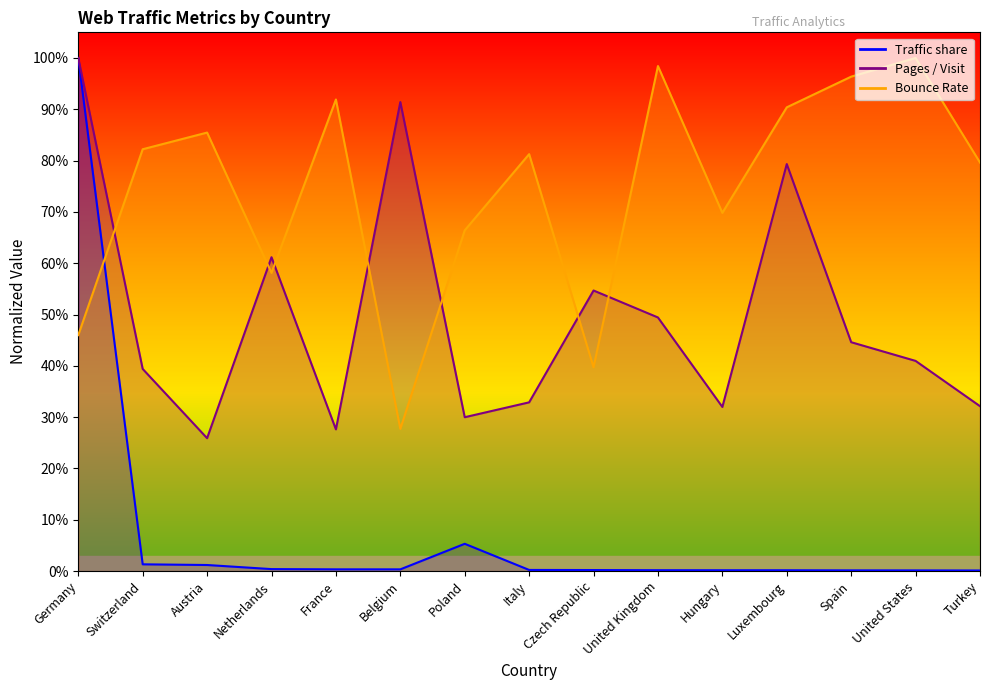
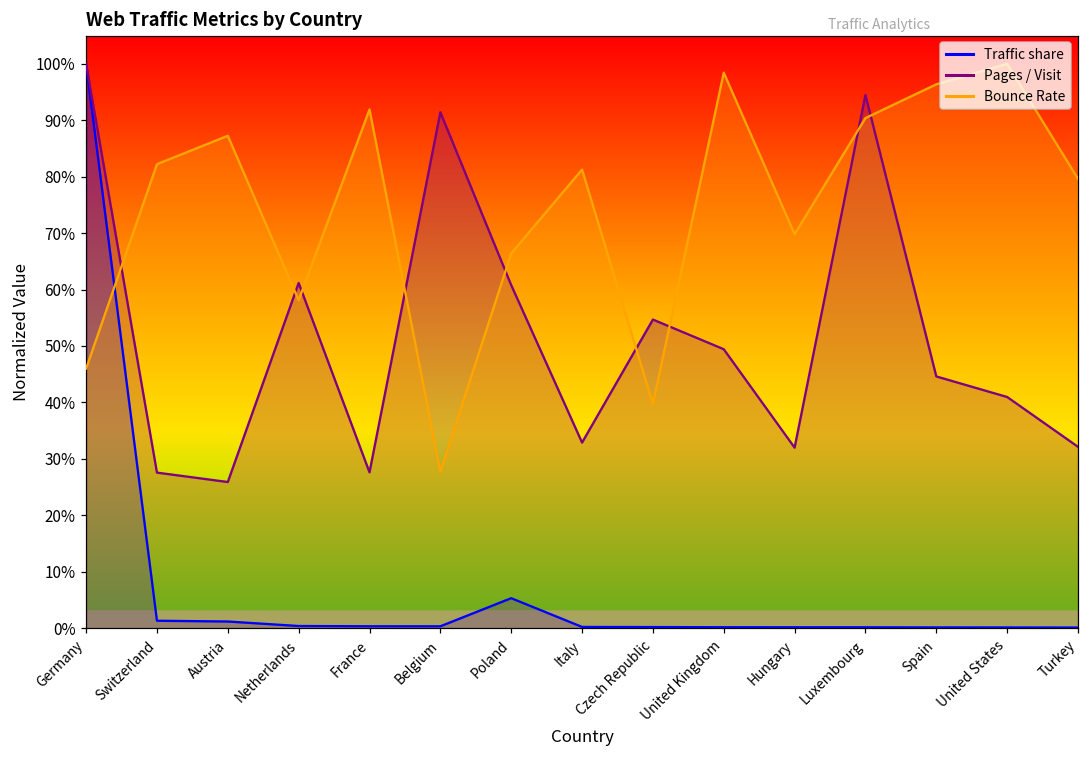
Pages / Visit, Switzerland: 39% -> 28%
Bounce Rate, Austria: 85% -> 87%
Pages / Visit, Poland: 30% -> 61%
Pages / Visit, Luxembourg: 79% -> 94%
